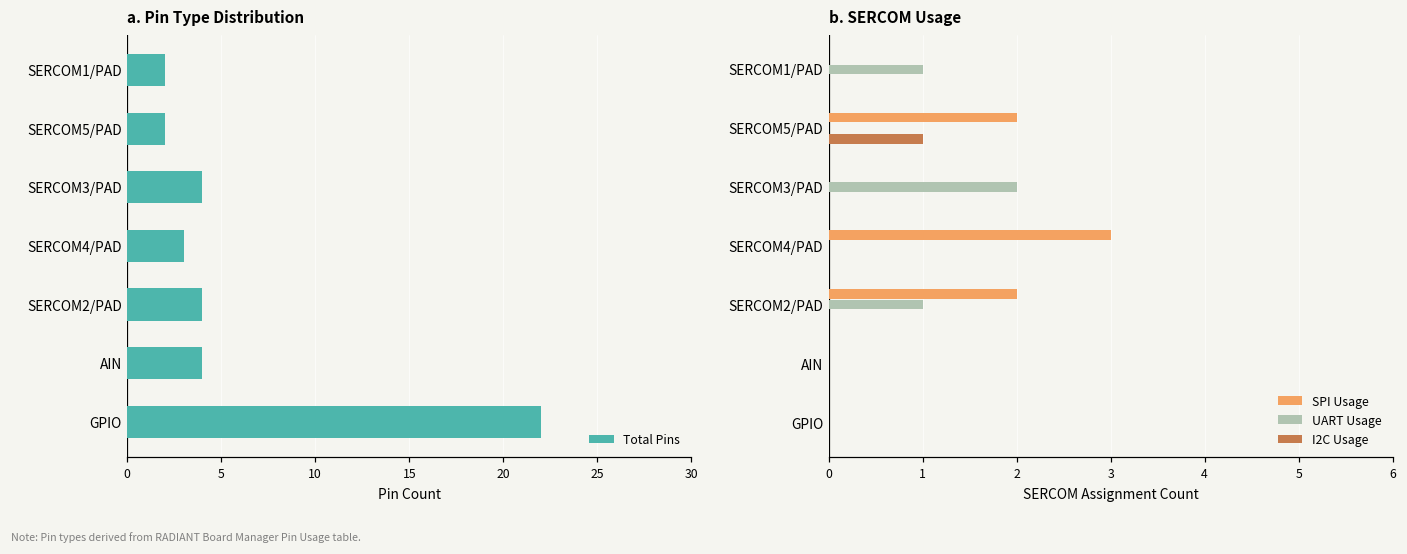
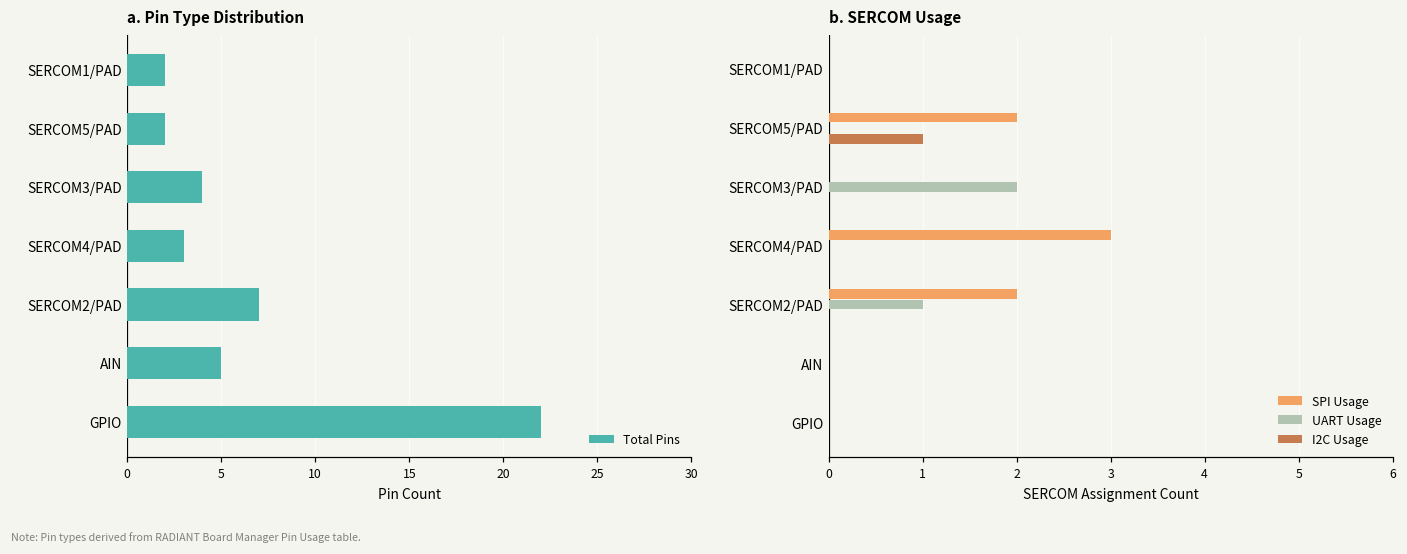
a. Pin Type Distribution, SERCOM2/PAD: 4 -> 7
a. Pin Type Distribution, AIN: 4 -> 5
b. SERCOM Usage, UART Usage, SERCOM1/PAD: 1 -> 0
